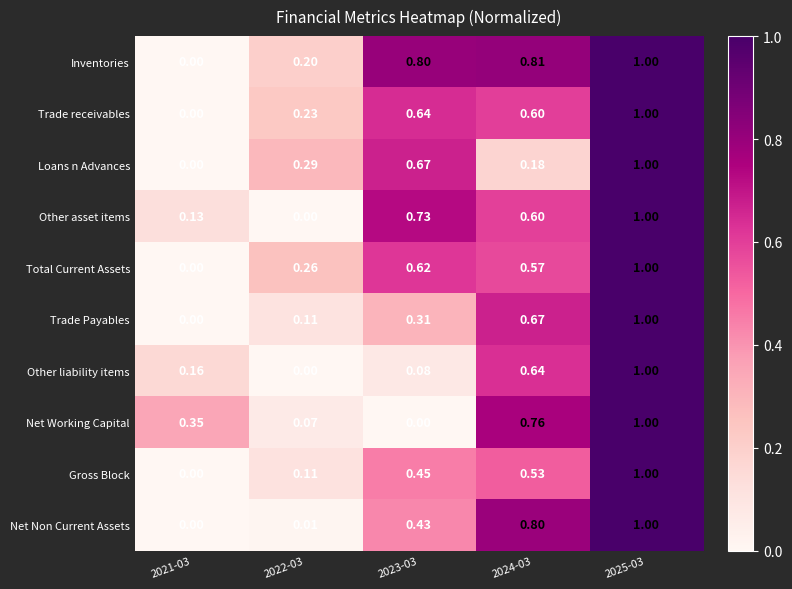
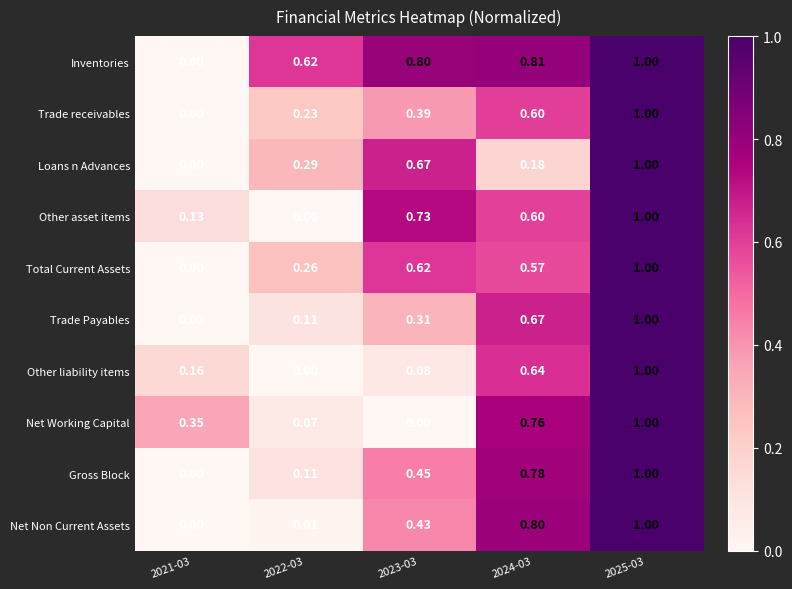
Inventories, 2022-03: 0.20 -> 0.62
Trade receivables, 2023-03: 0.64 -> 0.39
Gross Block, 2024-03: 0.53 -> 0.78
